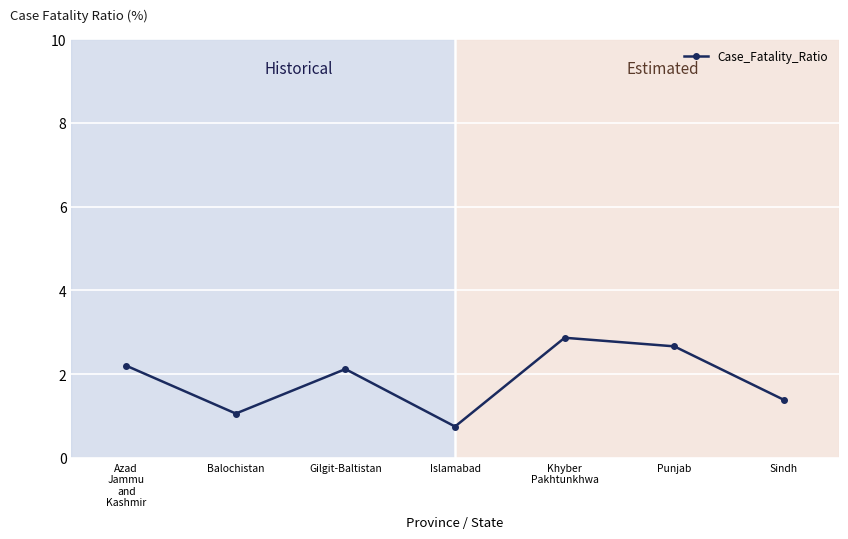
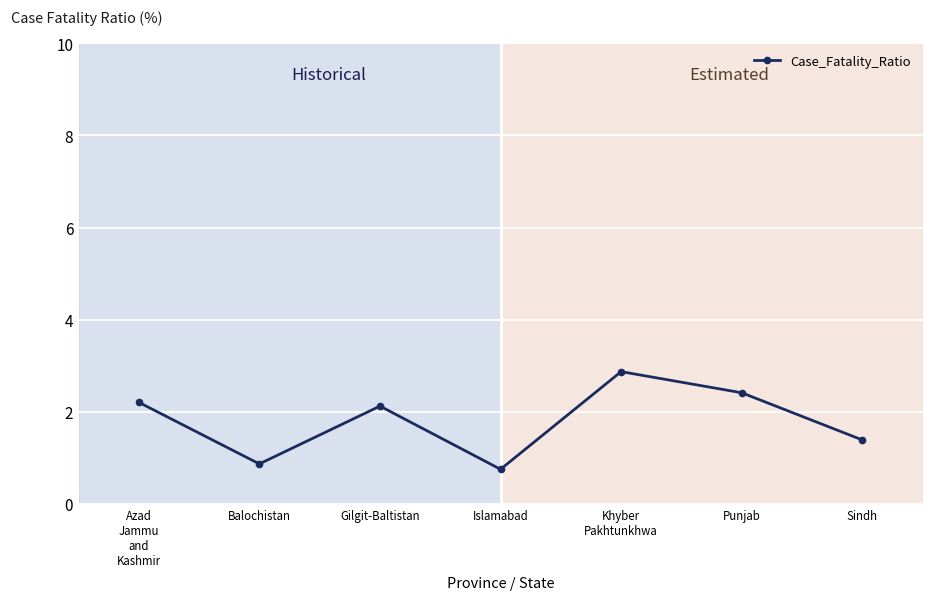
Balochistan: 1.1 -> 0.9
Punjab: 2.7 -> 2.4
